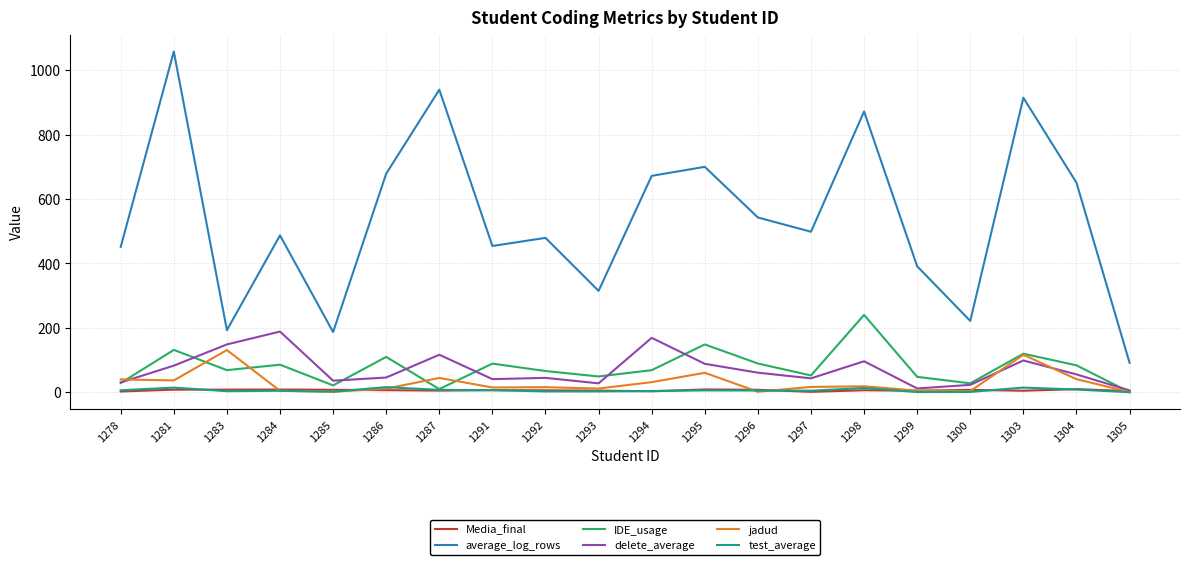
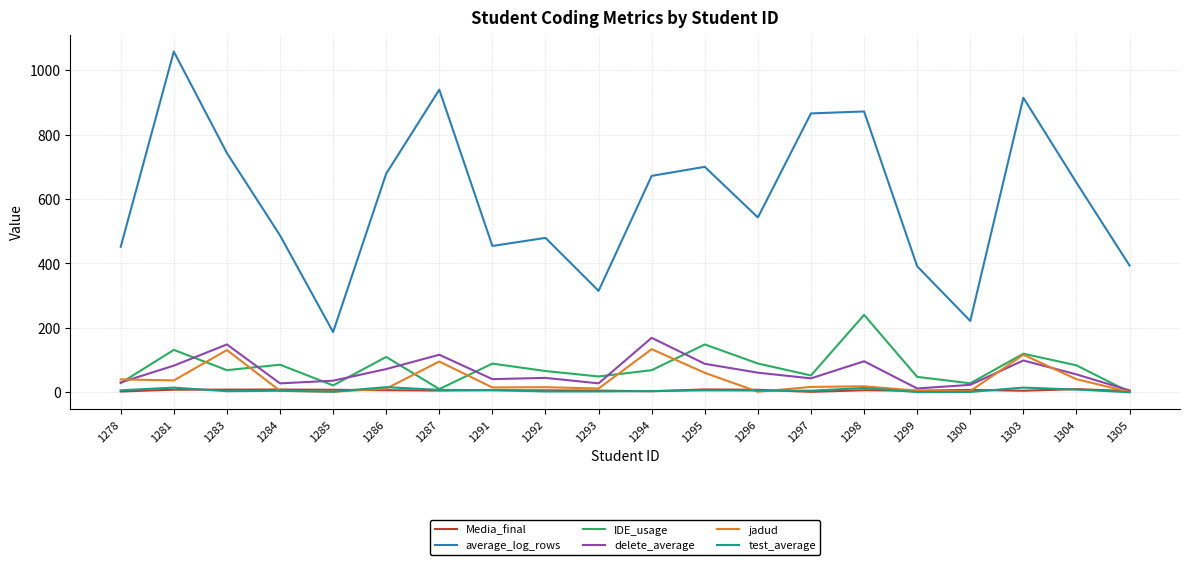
average_log_rows, 1283: 190 -> 740
delete_average, 1284: 190 -> 30
delete_average, 1286: 50 -> 70
jadud, 1287: 40 -> 100
jadud, 1294: 30 -> 130
average_log_rows, 1297: 500 -> 870
average_log_rows, 1305: 90 -> 390
